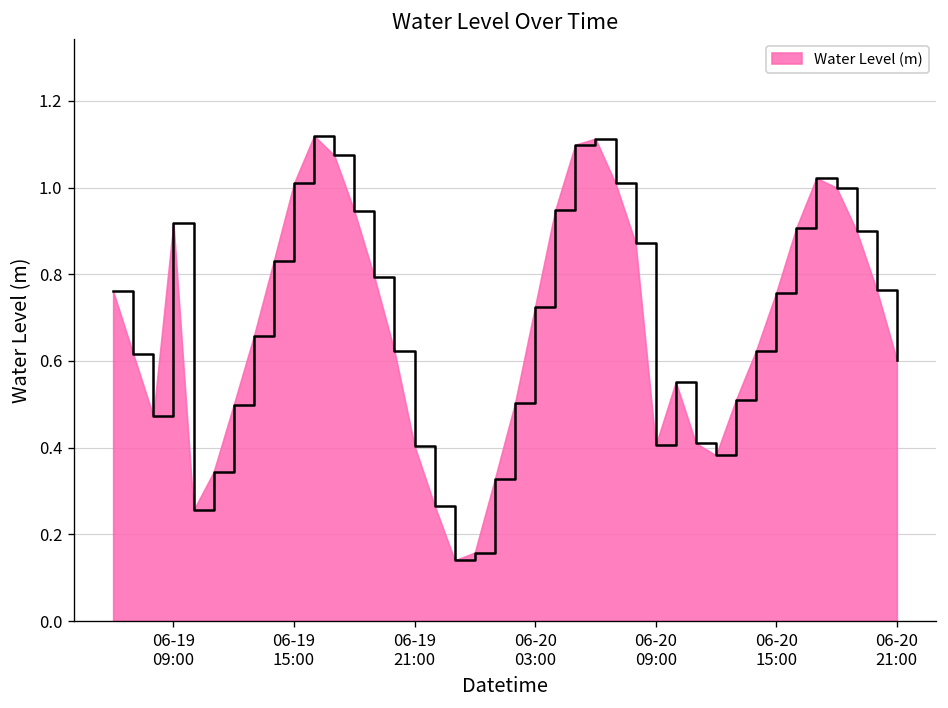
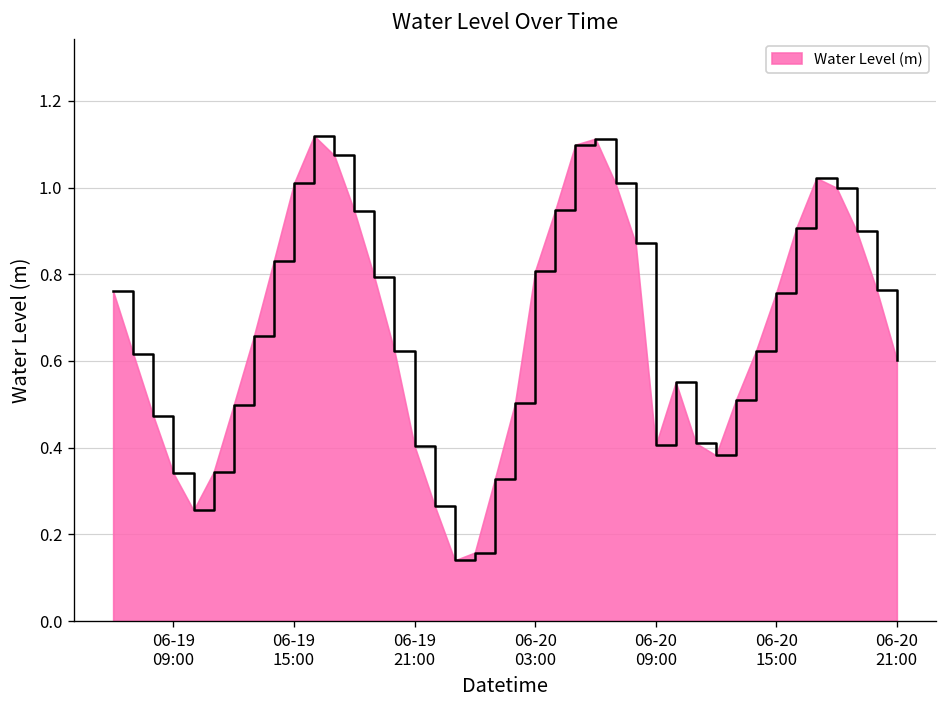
06-19 09:00: 0.92 -> 0.34
06-20 03:00: 0.73 -> 0.81
